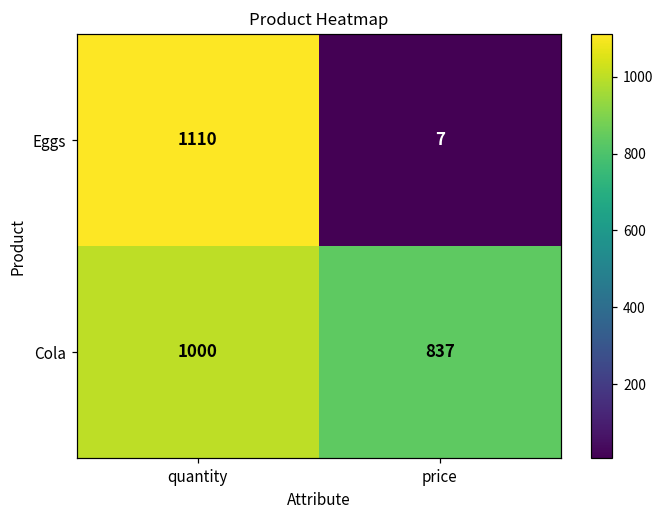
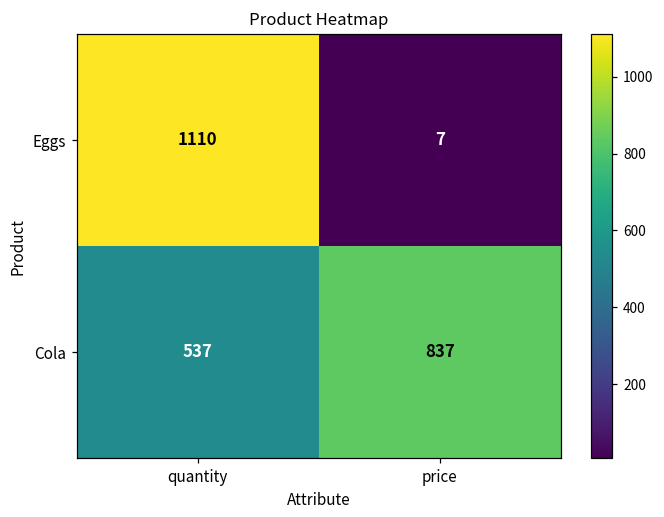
Cola, quantity: 1000 -> 537
